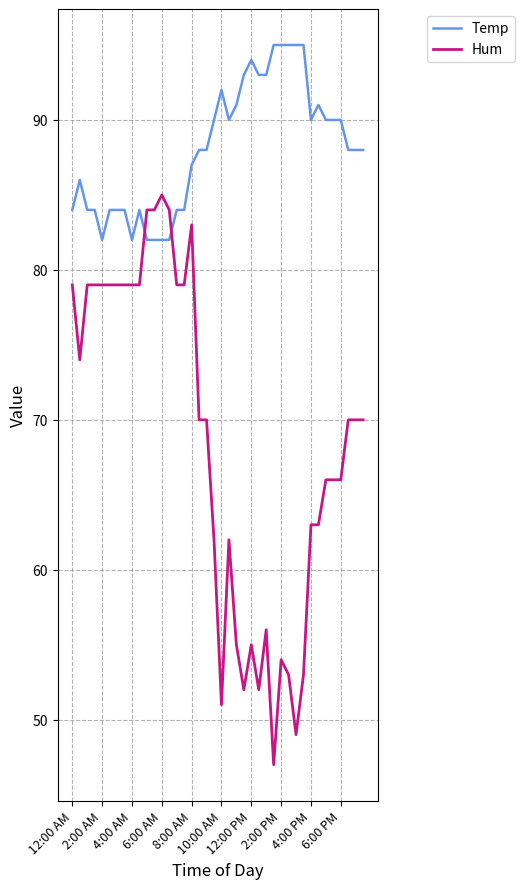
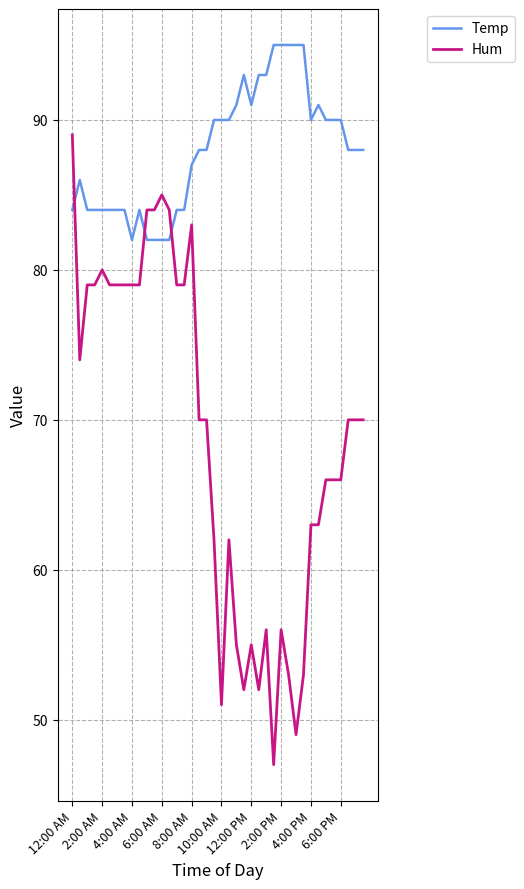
Hum, 12:00 AM: 79 -> 89
Temp, 2:00 AM: 82 -> 84
Hum, 2:00 AM: 79 -> 80
Temp, 10:00 AM: 92 -> 90
Temp, 12:00 PM: 94 -> 91
Hum, 2:00 PM: 54 -> 56
